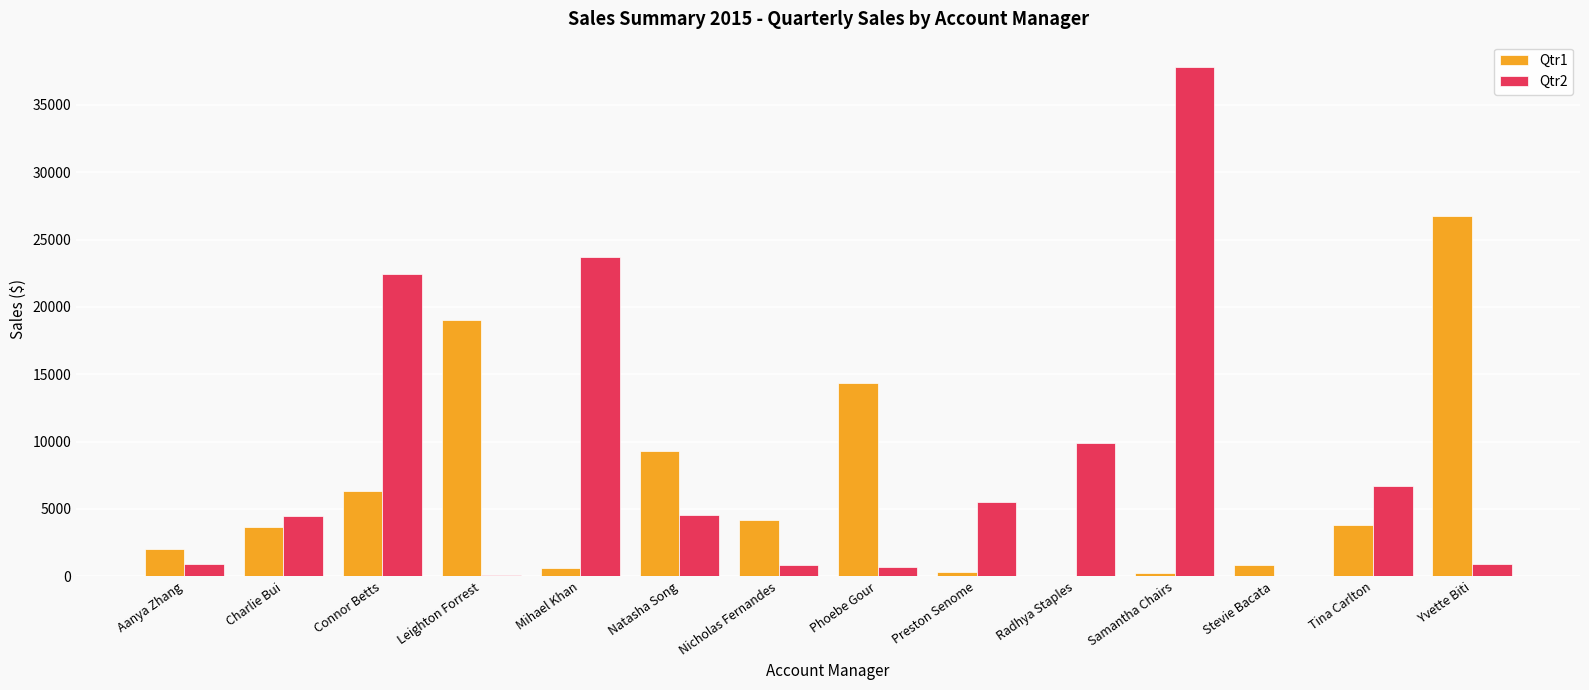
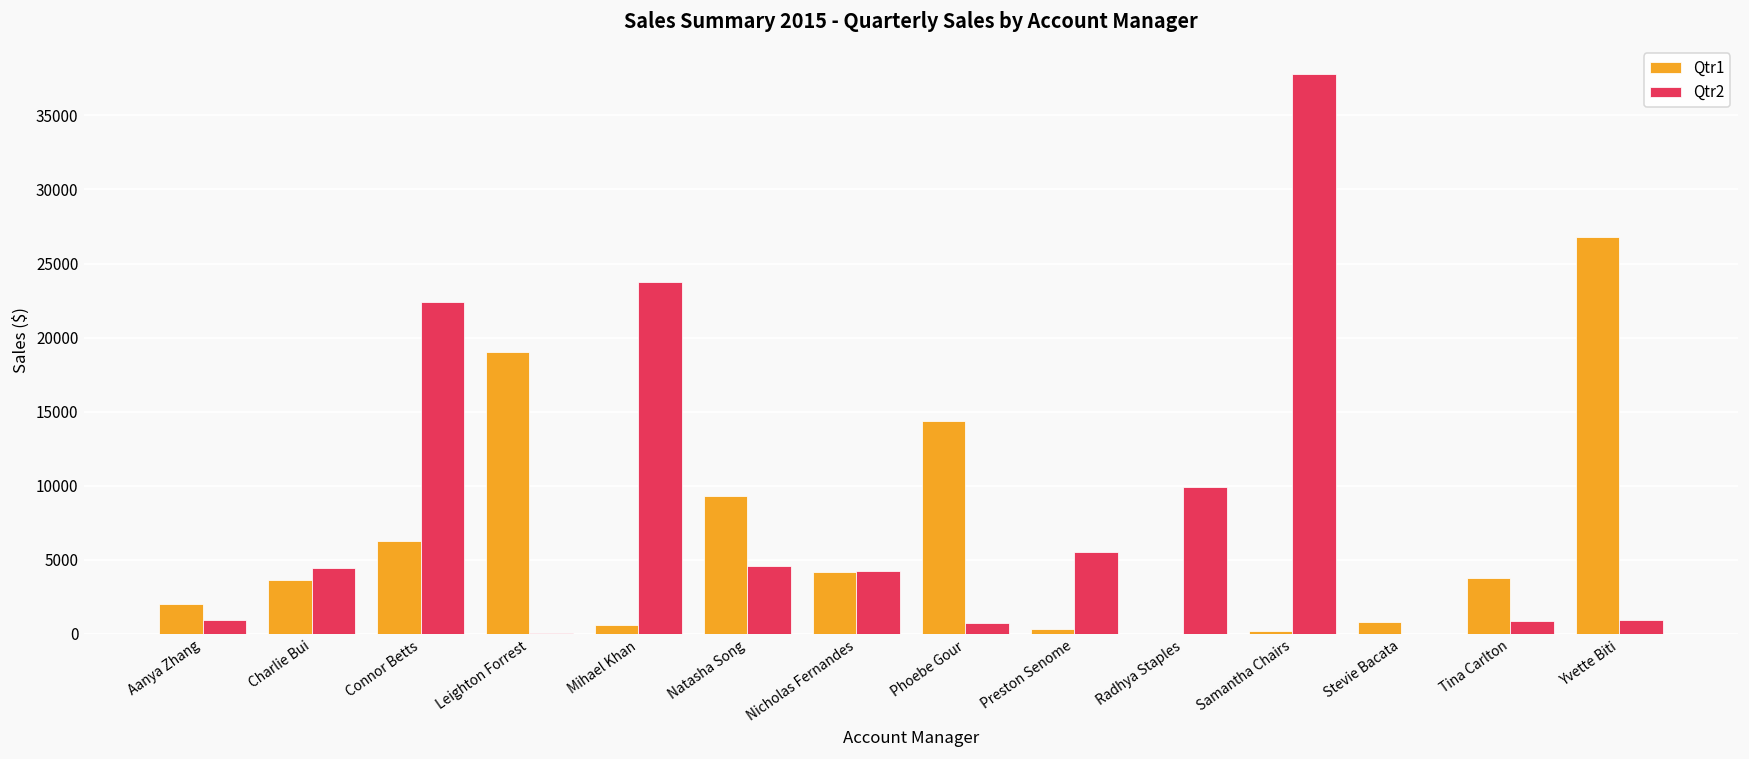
Qtr2, Nicholas Fernandes: 900 -> 4200
Qtr2, Tina Carlton: 6700 -> 900
